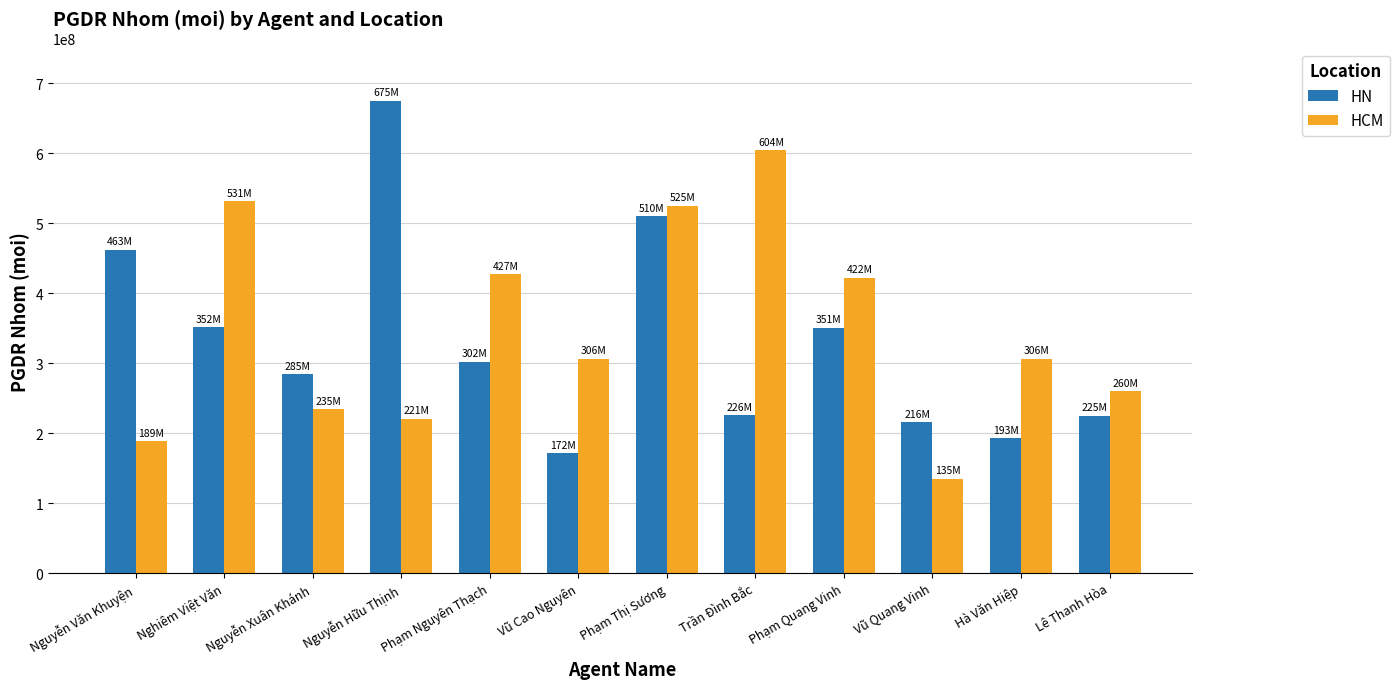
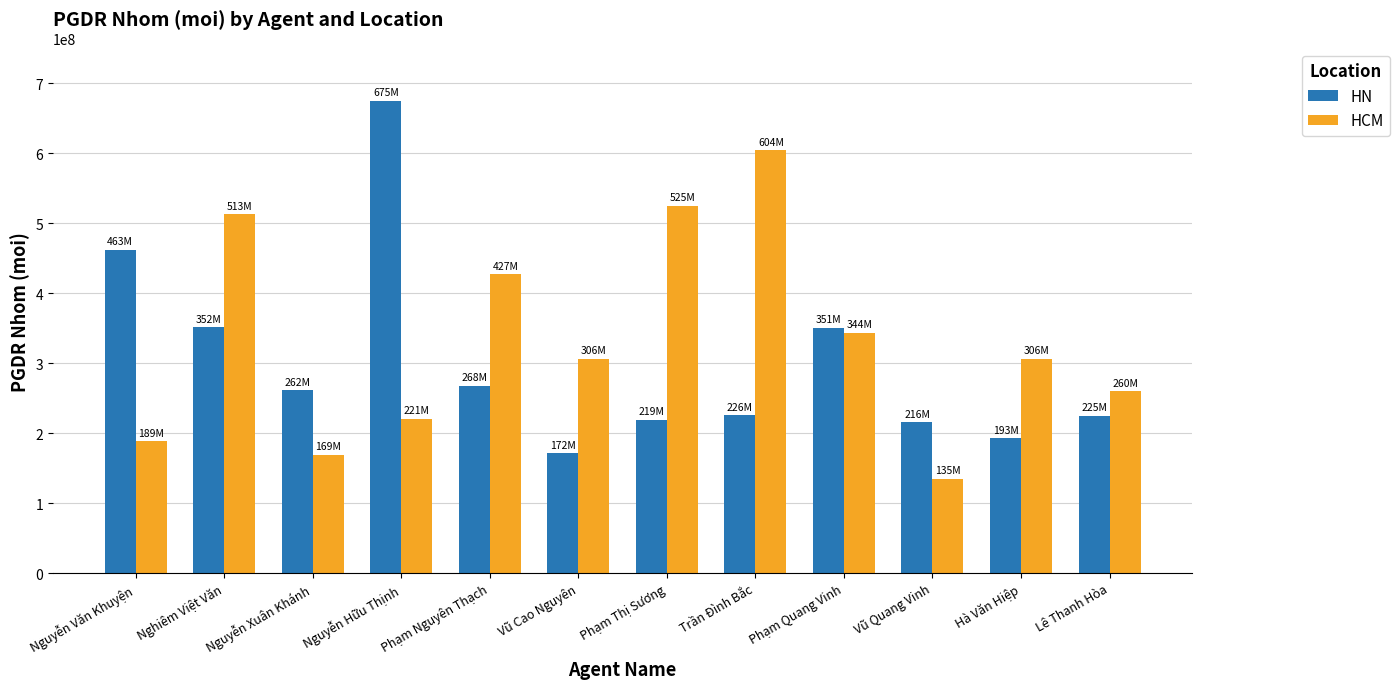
HCM, Nghiêm Việt Văn: 531M -> 513M
HN, Nguyễn Xuân Khánh: 285M -> 262M
HCM, Nguyễn Xuân Khánh: 235M -> 169M
HN, Phạm Nguyên Thạch: 302M -> 268M
HN, Phạm Thị Sương: 510M -> 219M
HCM, Phạm Quang Vinh: 422M -> 344M
